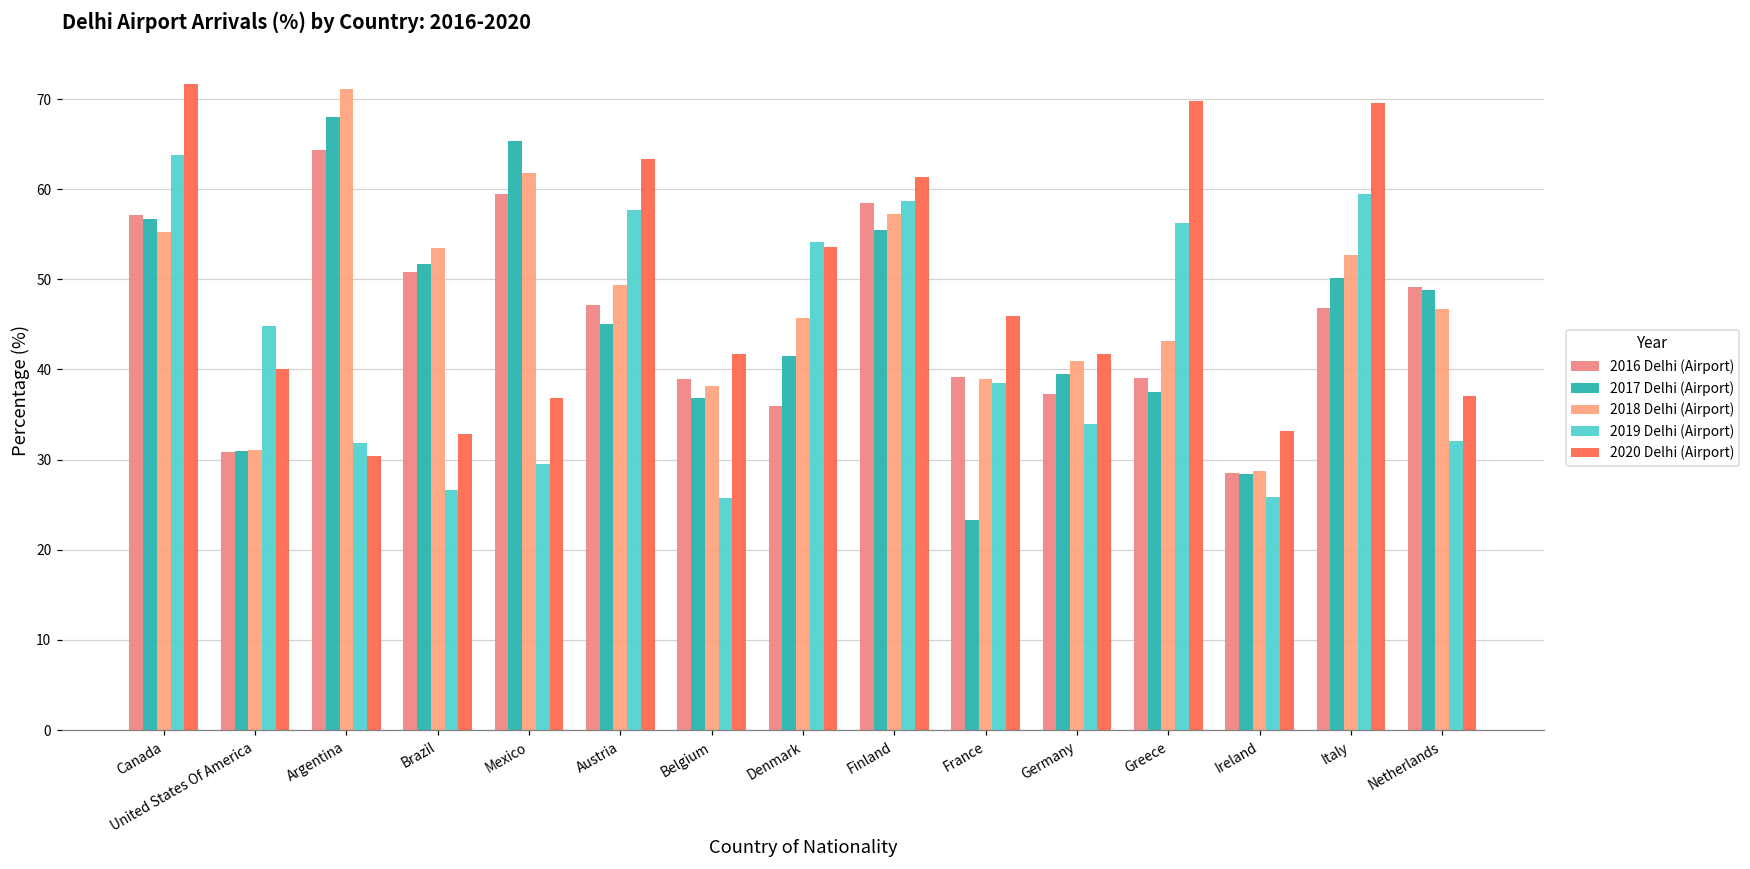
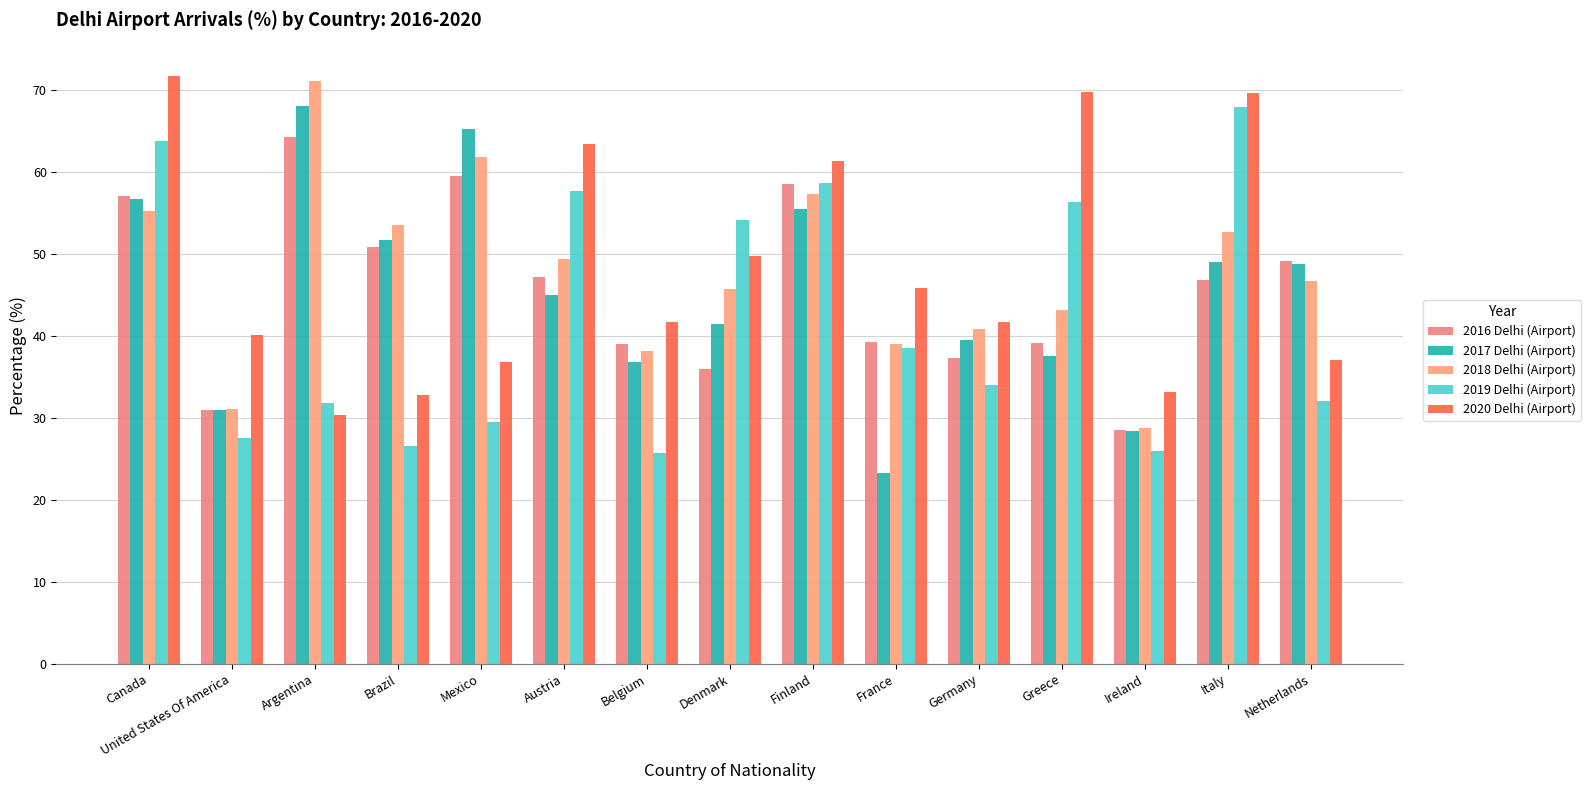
2019 Delhi (Airport), United States Of America: 45 -> 28
2020 Delhi (Airport), Denmark: 54 -> 50
2017 Delhi (Airport), Italy: 50 -> 49
2019 Delhi (Airport), Italy: 60 -> 68
